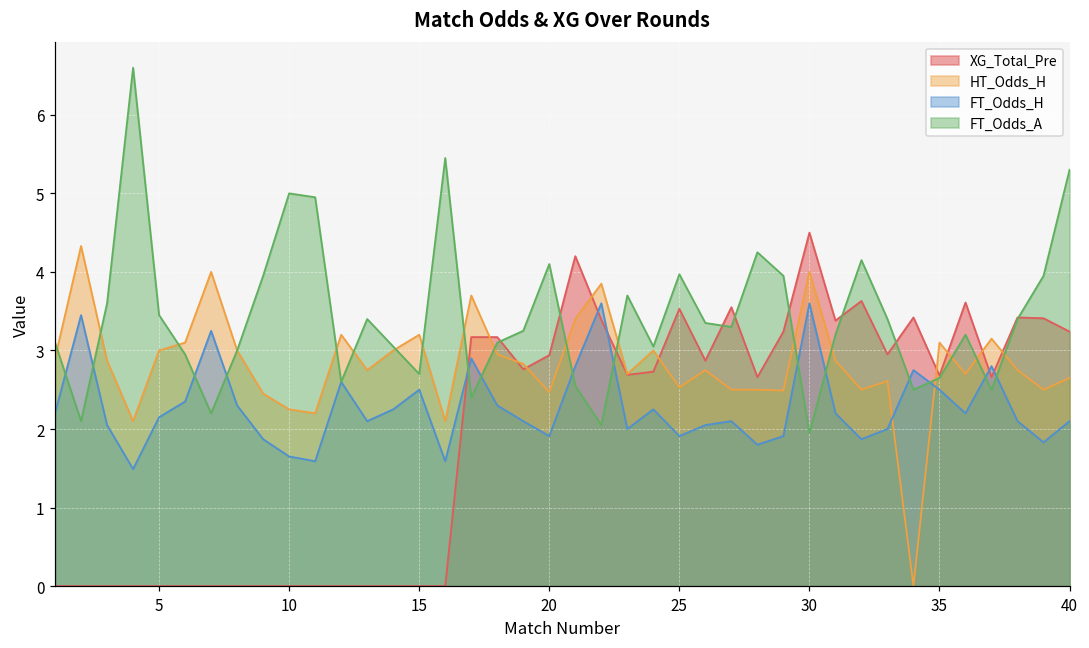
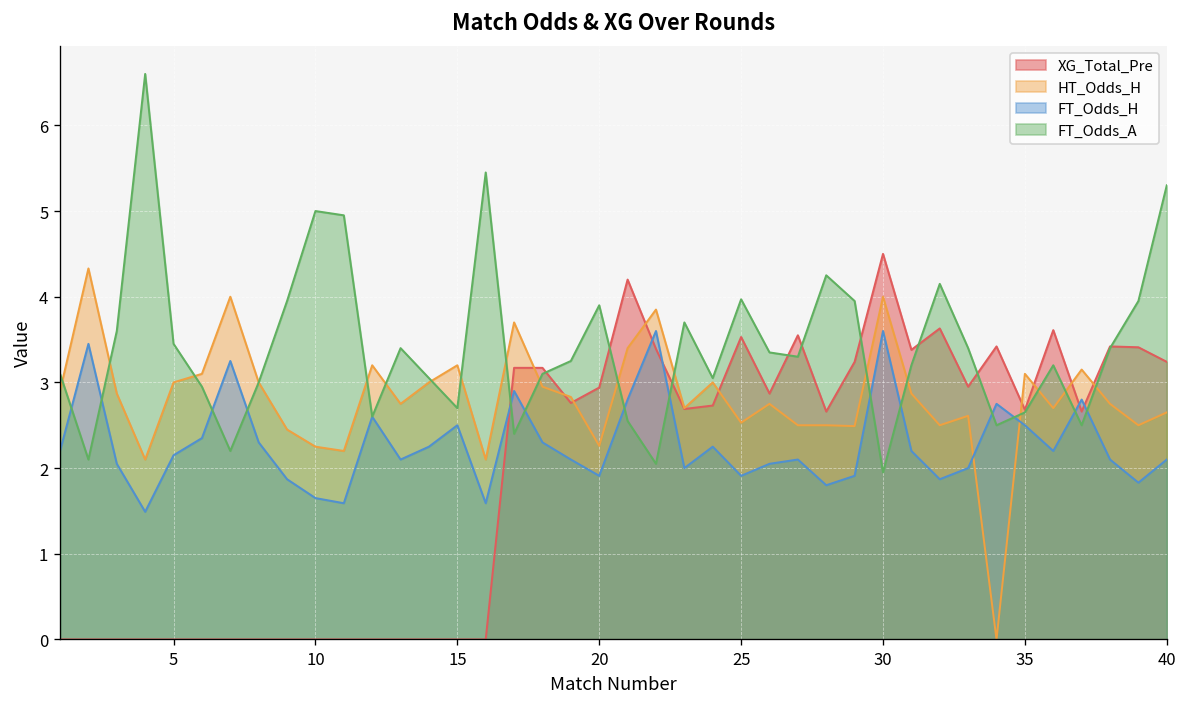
HT_Odds_H, 20: 2.5 -> 2.3
FT_Odds_A, 20: 4.1 -> 3.9
